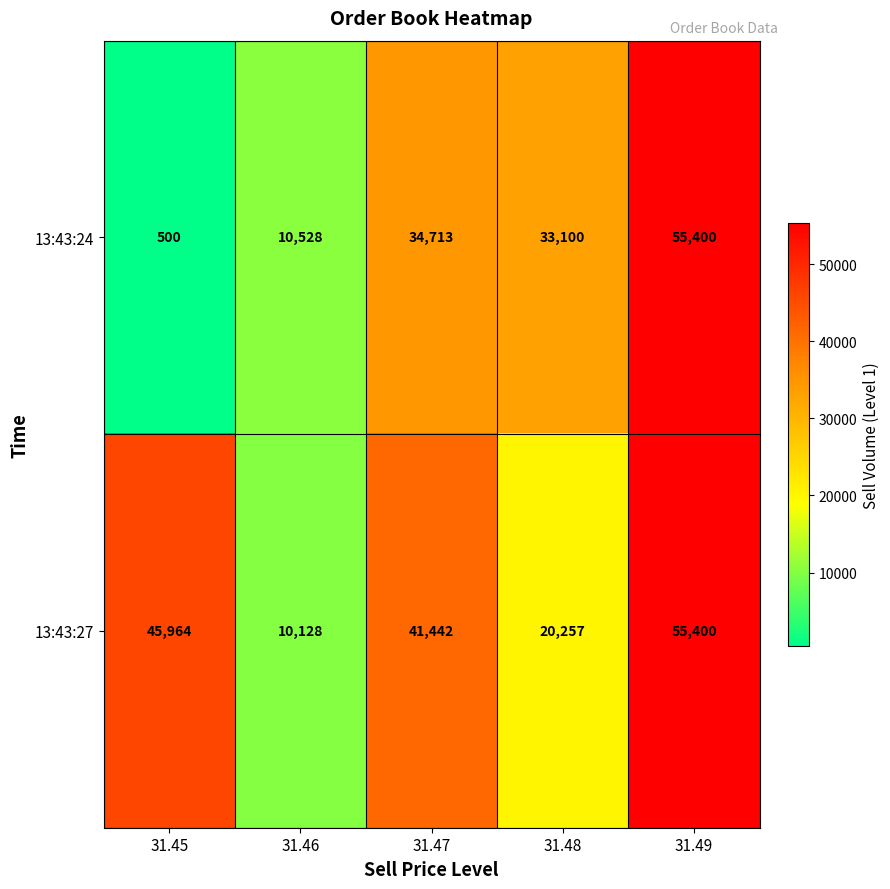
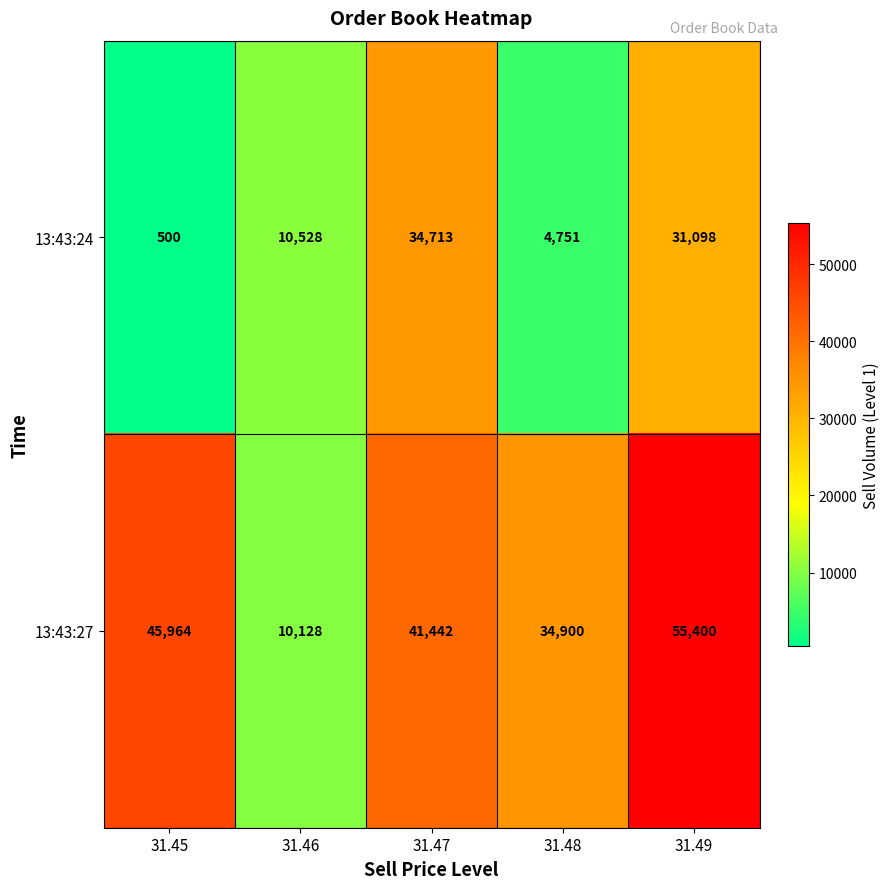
13:43:24, 31.48: 33,100 -> 4,751
13:43:24, 31.49: 55,400 -> 31,098
13:43:27, 31.48: 20,257 -> 34,900
